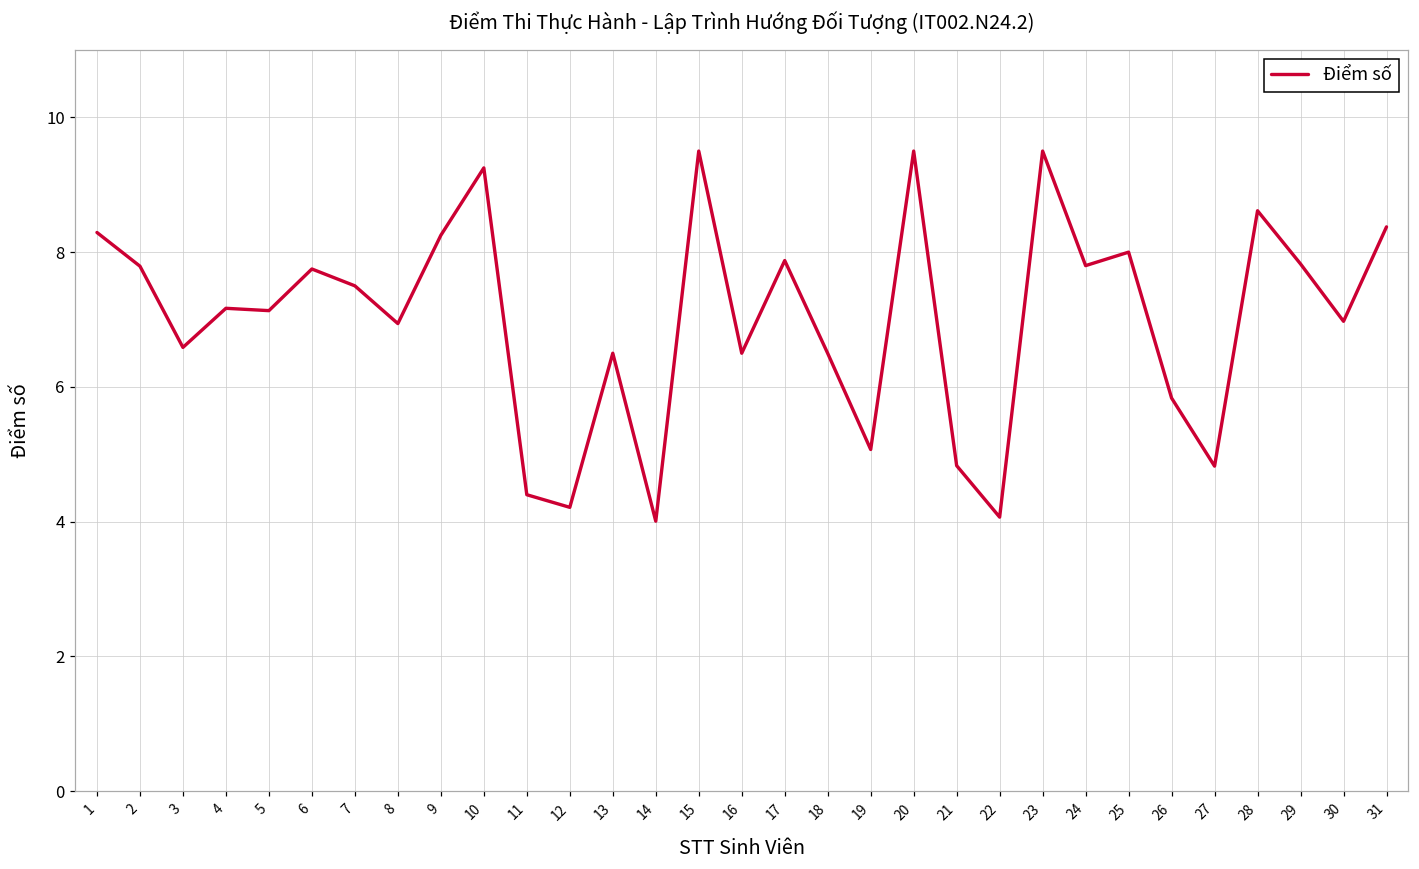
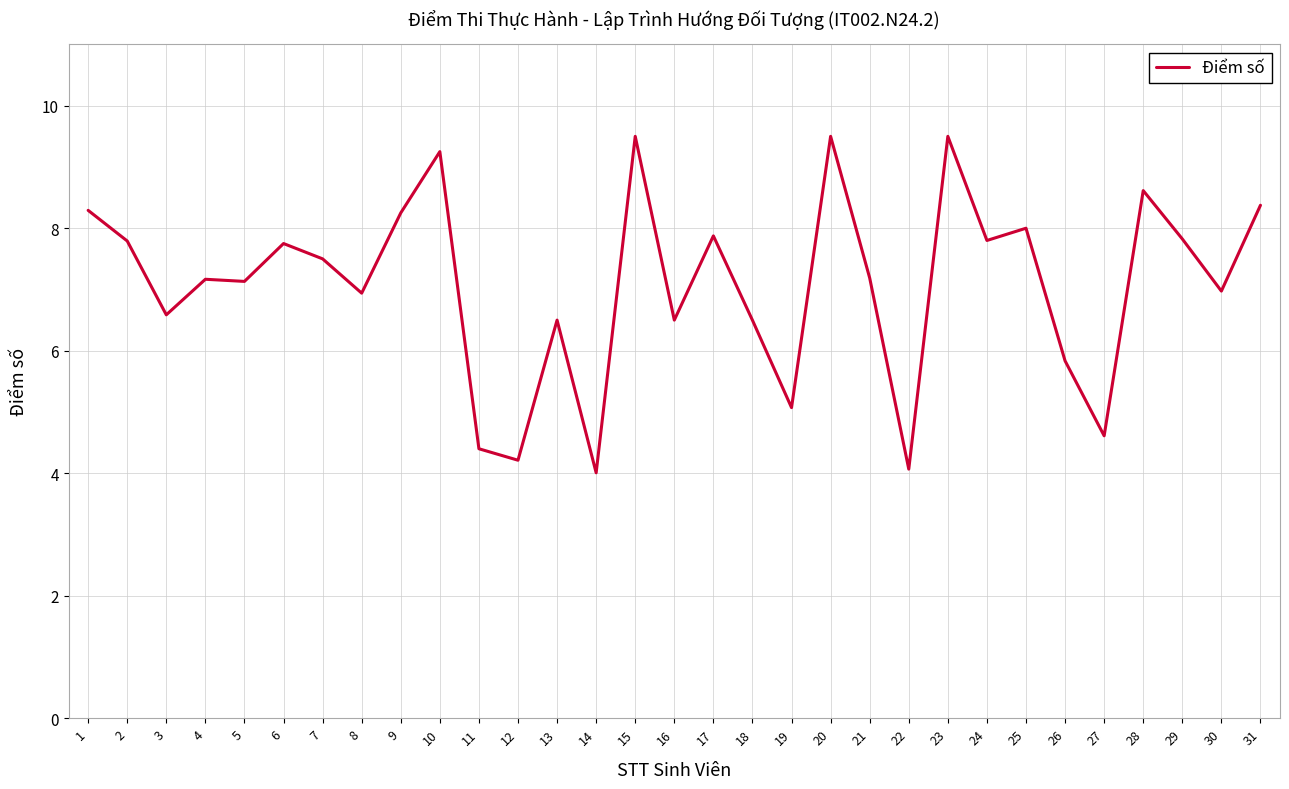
21: 4.8 -> 7.2
27: 4.8 -> 4.6
